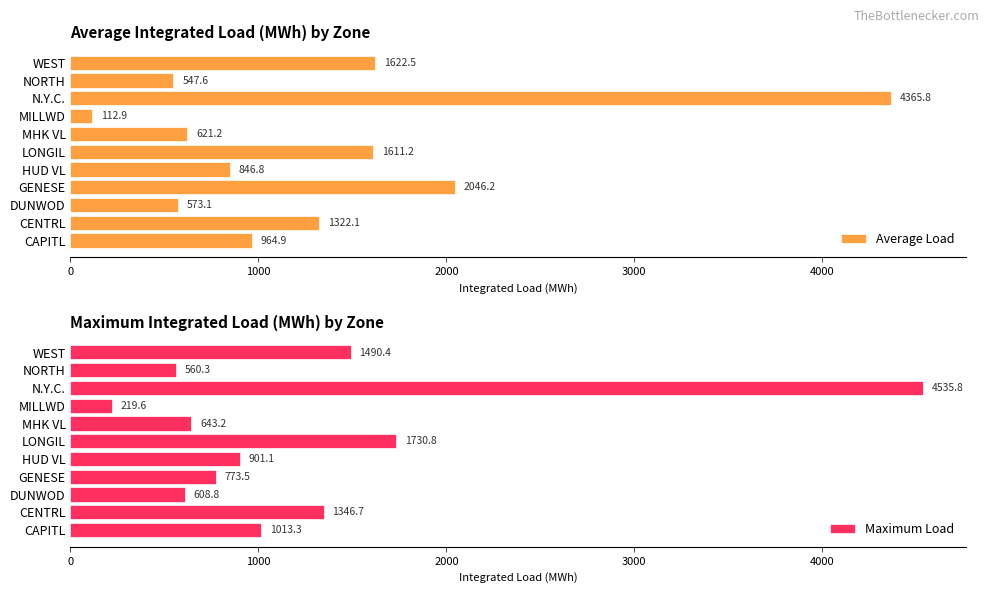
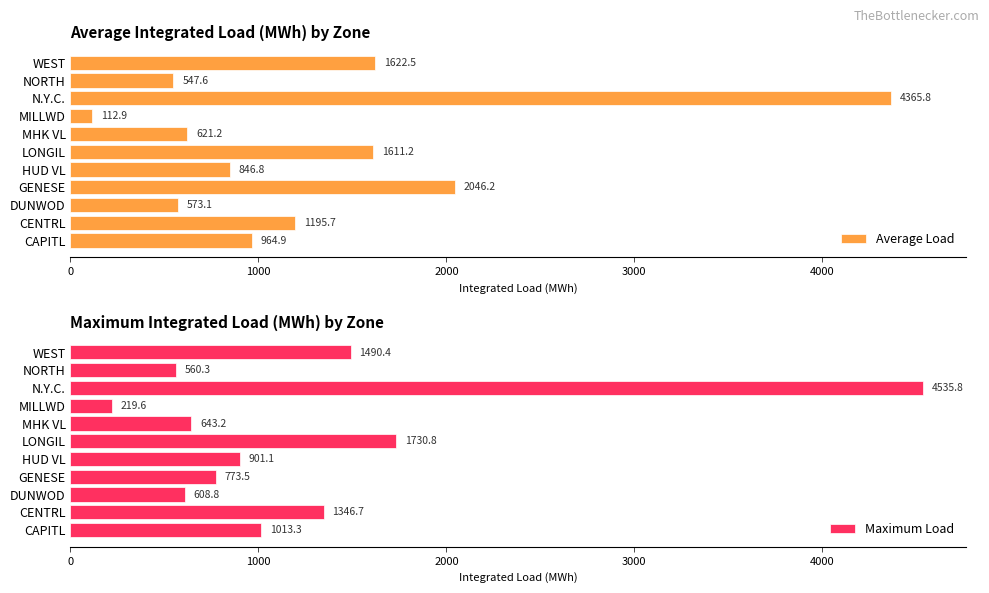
Average Integrated Load (MWh) by Zone, CENTRL: 1322.1 -> 1195.7
